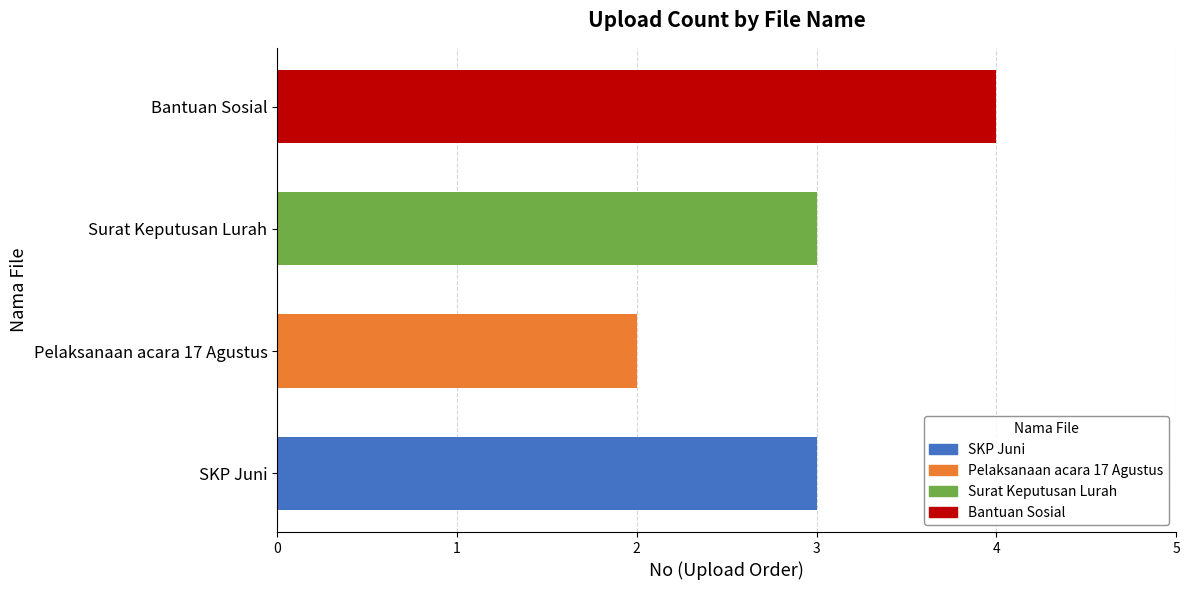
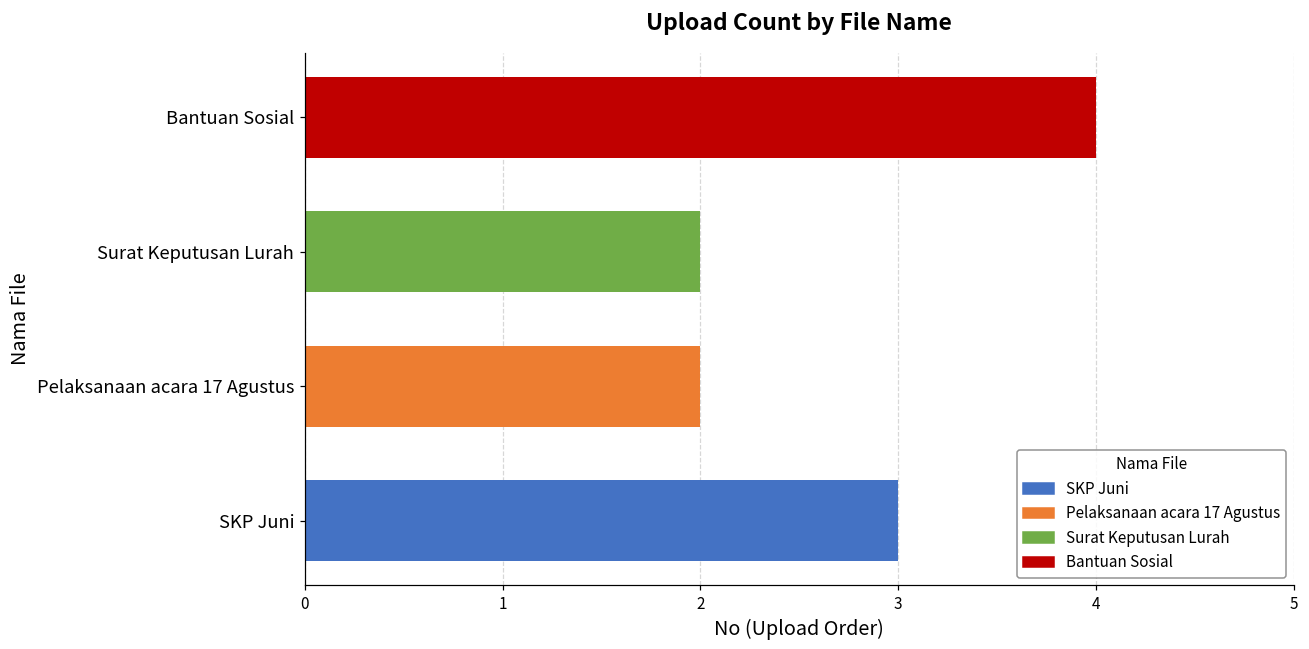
Surat Keputusan Lurah: 3 -> 2
